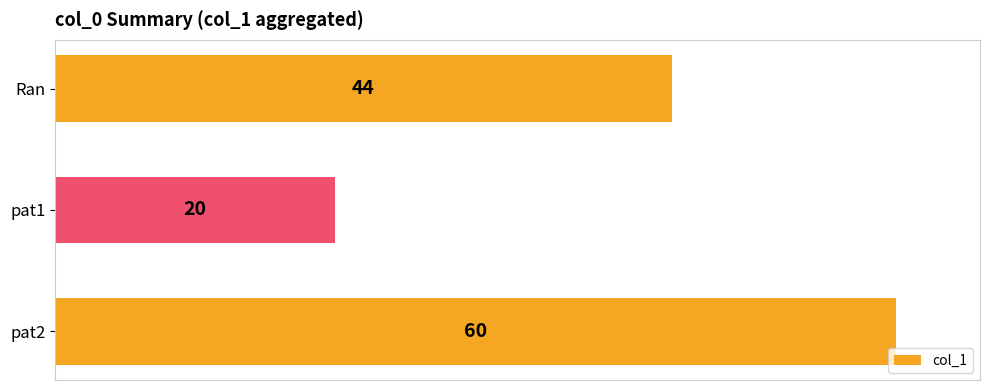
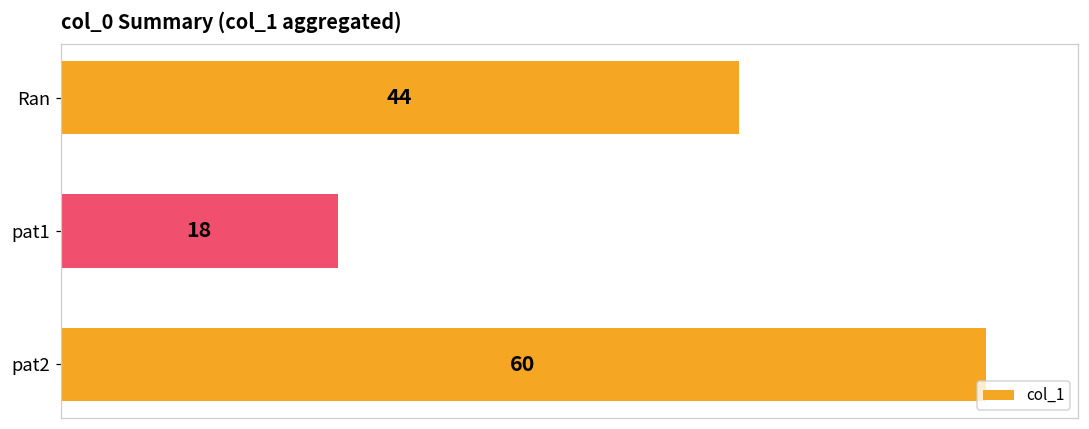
pat1: 20 -> 18
